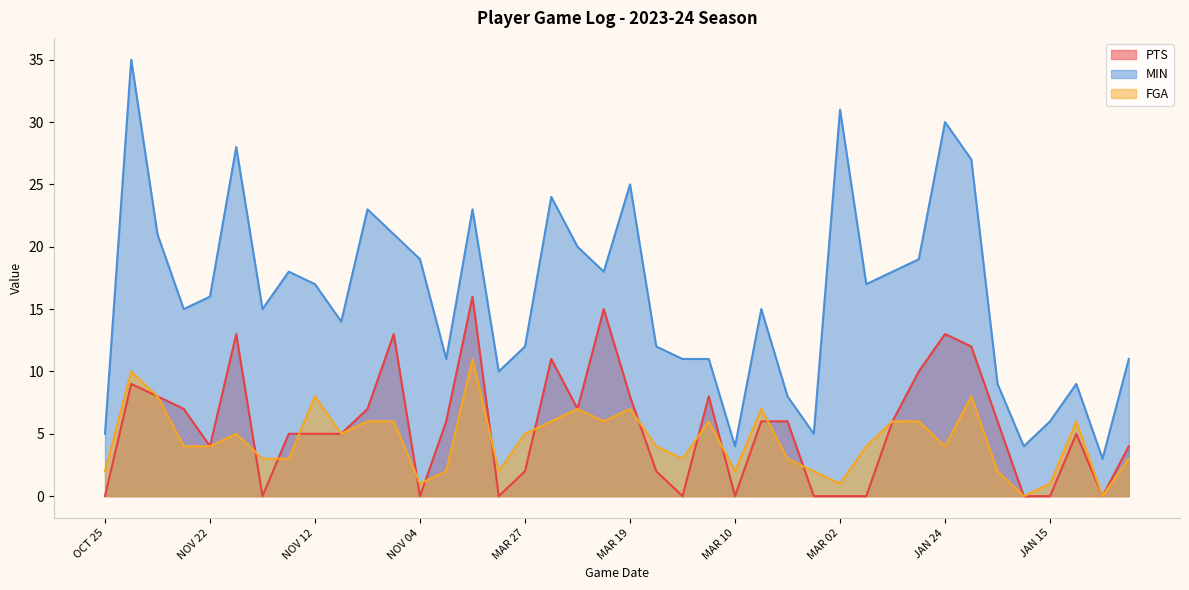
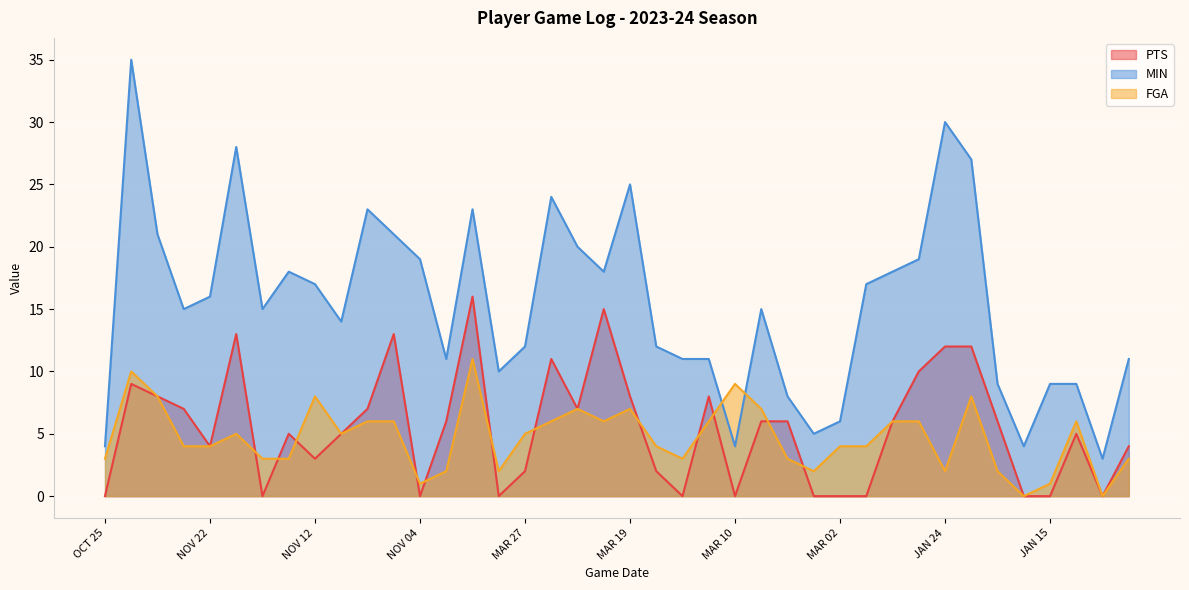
MIN, OCT 25: 5 -> 4
FGA, OCT 25: 2 -> 3
PTS, NOV 12: 5 -> 3
FGA, MAR 10: 2 -> 9
MIN, MAR 02: 31 -> 6
FGA, MAR 02: 1 -> 4
PTS, JAN 24: 13 -> 12
FGA, JAN 24: 4 -> 2
MIN, JAN 15: 6 -> 9
